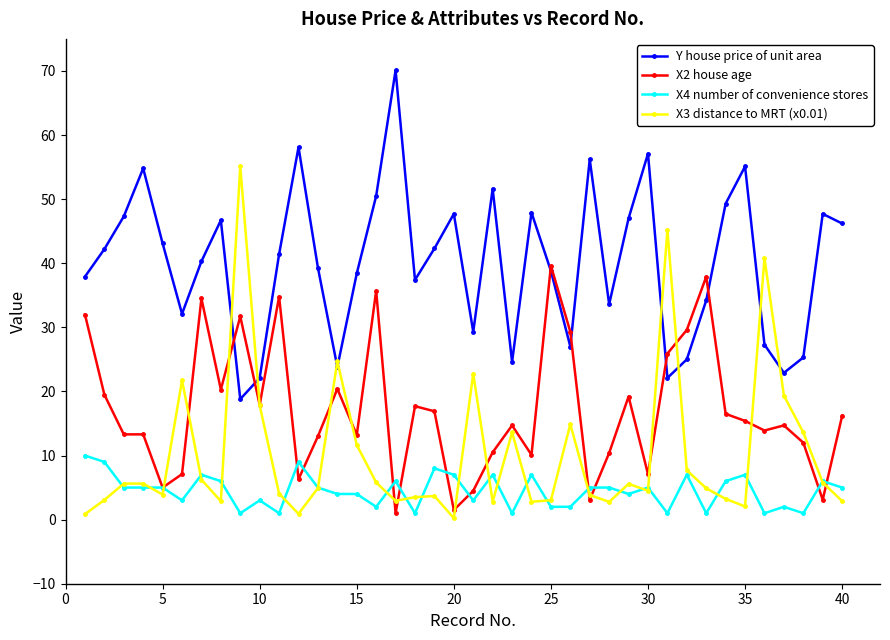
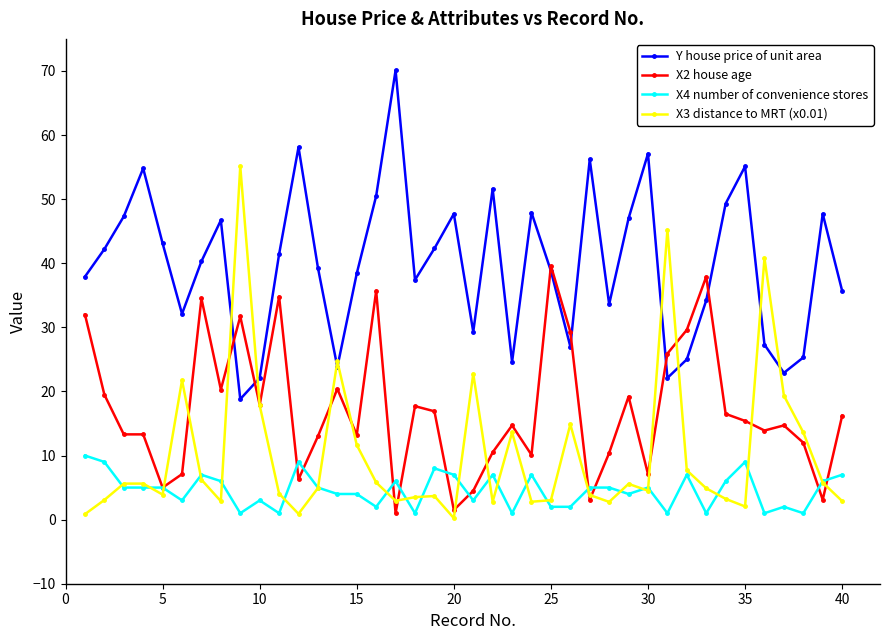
X4 number of convenience stores, 35: 7 -> 9
Y house price of unit area, 40: 46 -> 36
X4 number of convenience stores, 40: 5 -> 7
